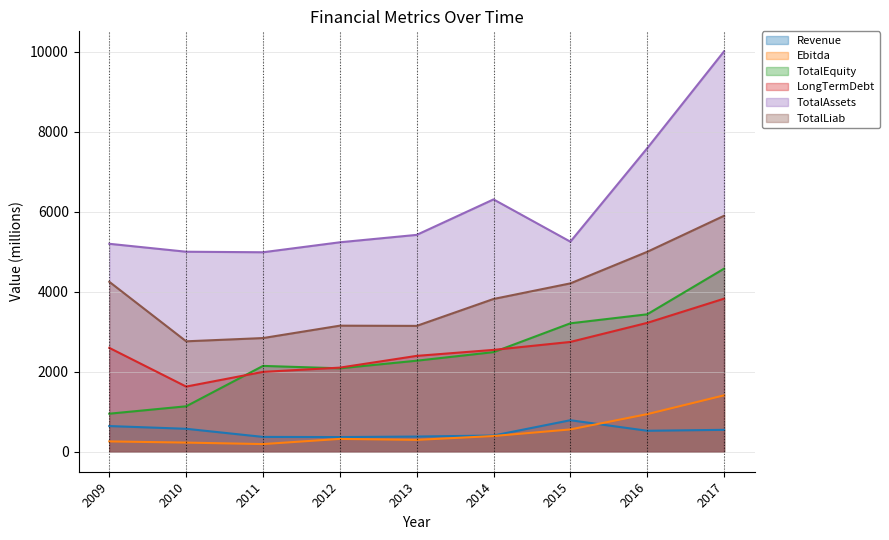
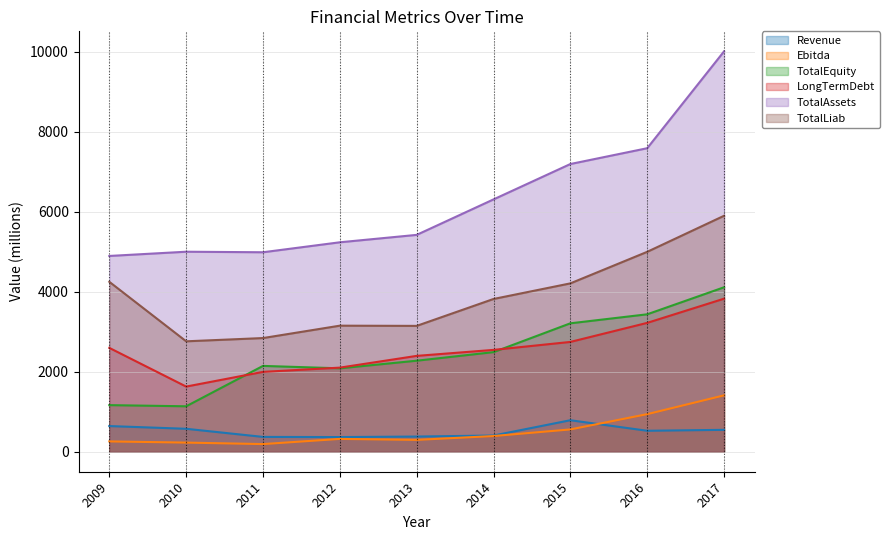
TotalEquity, 2009: 1000 -> 1200
TotalAssets, 2009: 5200 -> 4900
TotalAssets, 2015: 5300 -> 7200
TotalEquity, 2017: 4600 -> 4100
